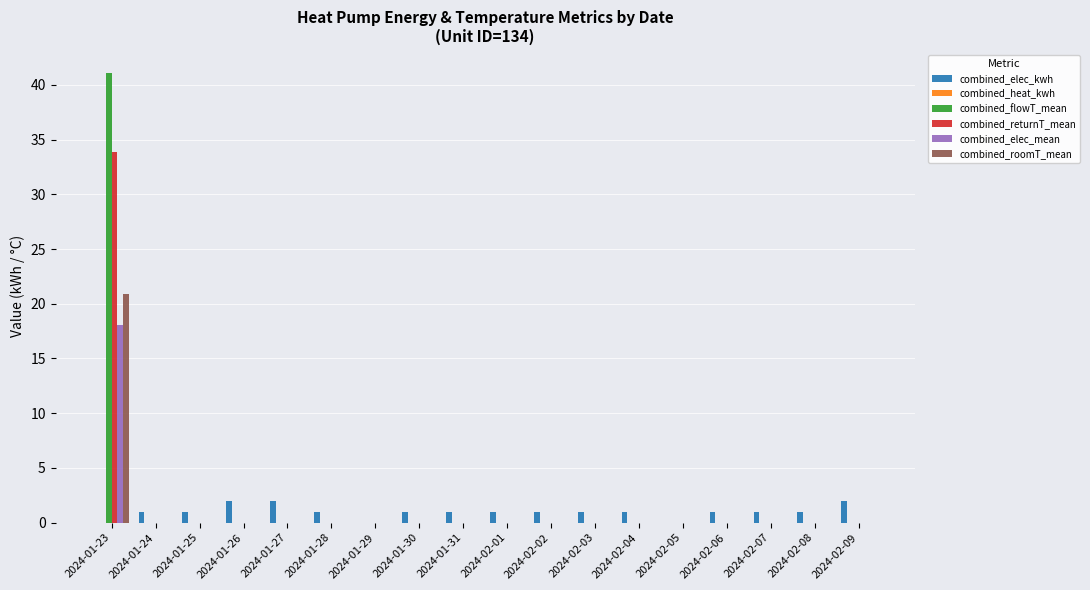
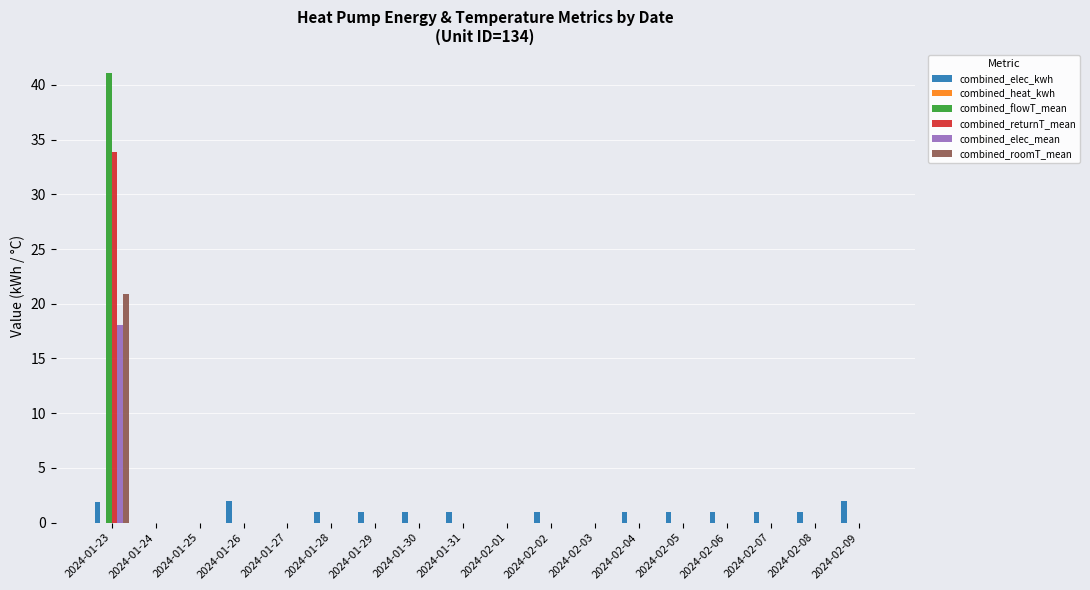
combined_elec_kwh, 2024-01-23: 0.0 -> 1.9
combined_elec_kwh, 2024-01-24: 1 -> 0
combined_elec_kwh, 2024-01-25: 1 -> 0
combined_elec_kwh, 2024-01-27: 2 -> 0
combined_elec_kwh, 2024-01-29: 0 -> 1
combined_elec_kwh, 2024-02-01: 1 -> 0
combined_elec_kwh, 2024-02-03: 1 -> 0
combined_elec_kwh, 2024-02-05: 0 -> 1
